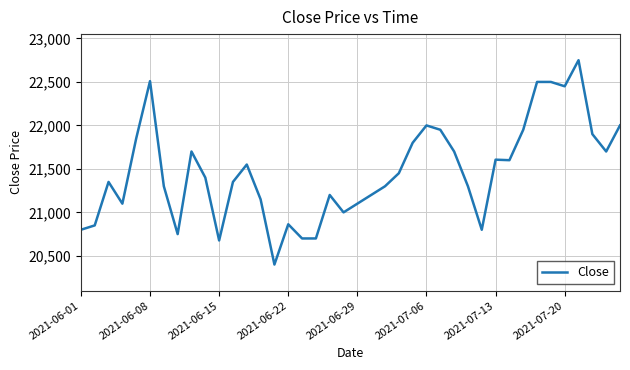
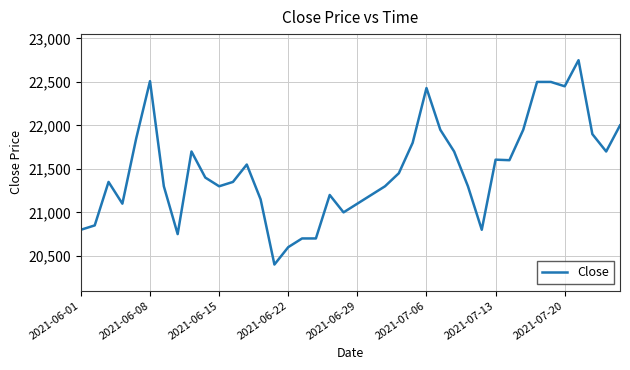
2021-06-15: 20,700 -> 21,300
2021-06-22: 20,900 -> 20,600
2021-07-06: 22,000 -> 22,400
